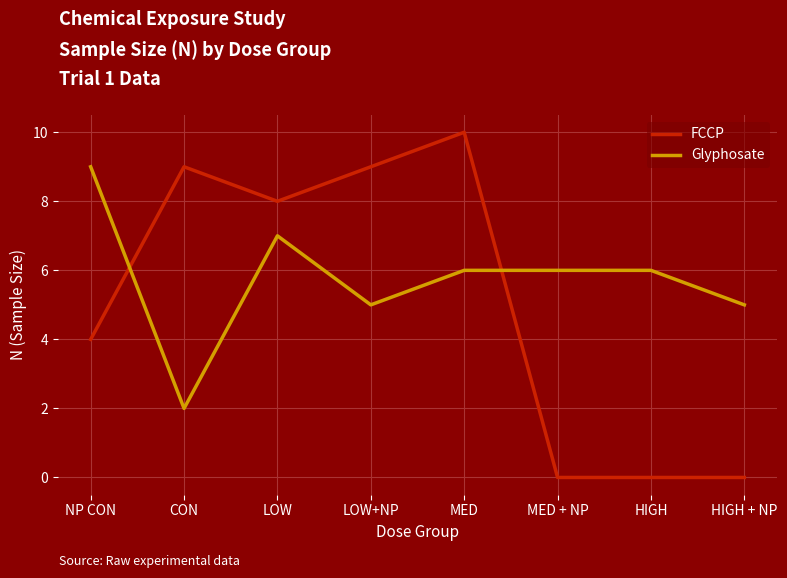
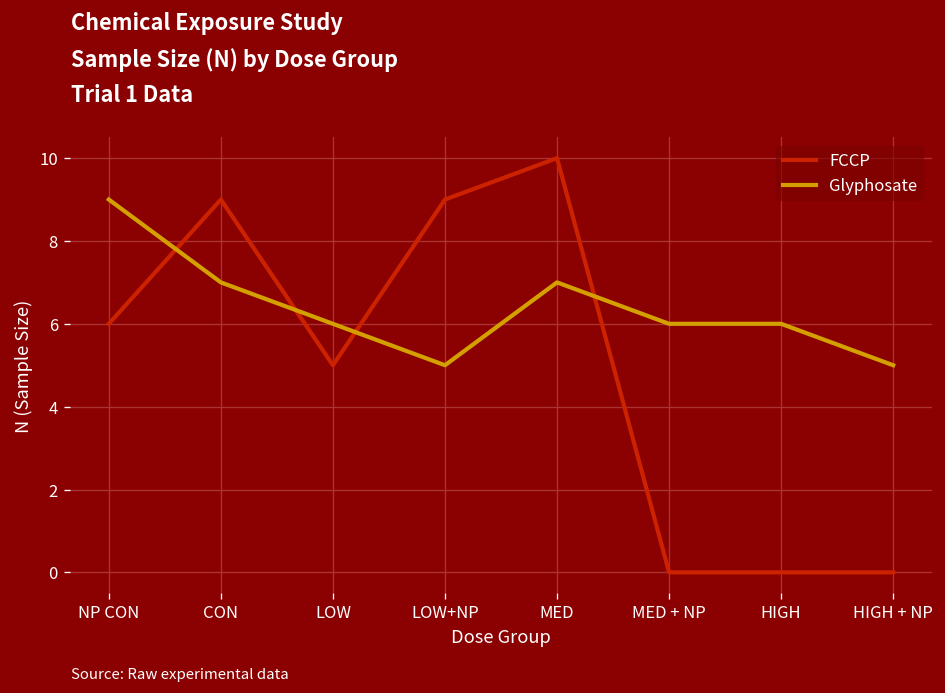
FCCP, NP CON: 4 -> 6
Glyphosate, CON: 2 -> 7
FCCP, LOW: 8 -> 5
Glyphosate, LOW: 7 -> 6
Glyphosate, MED: 6 -> 7
